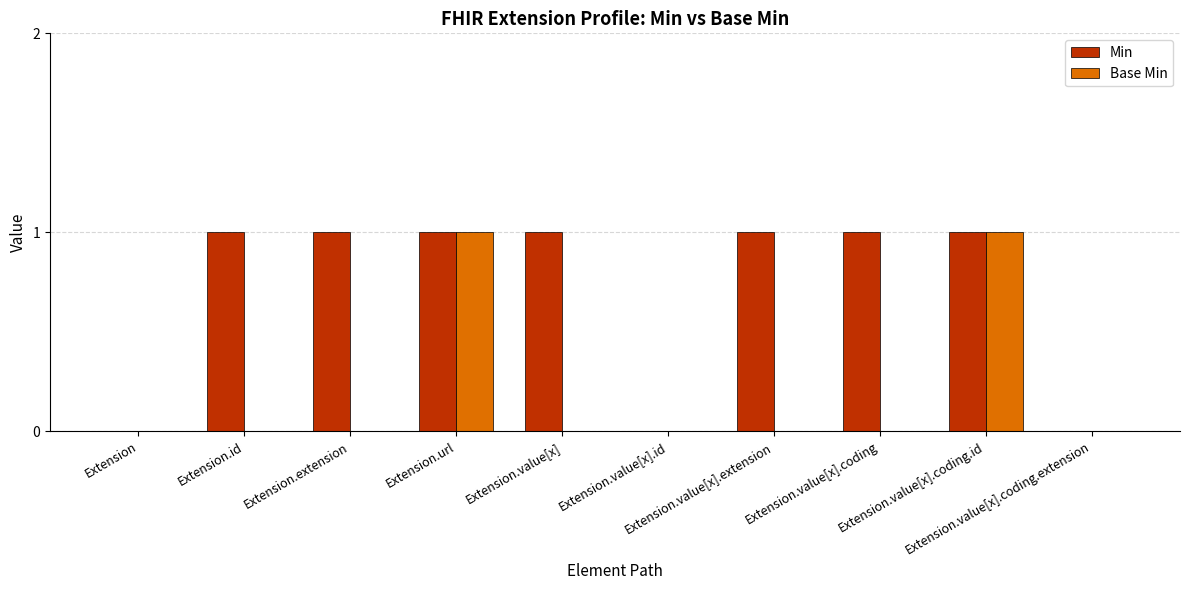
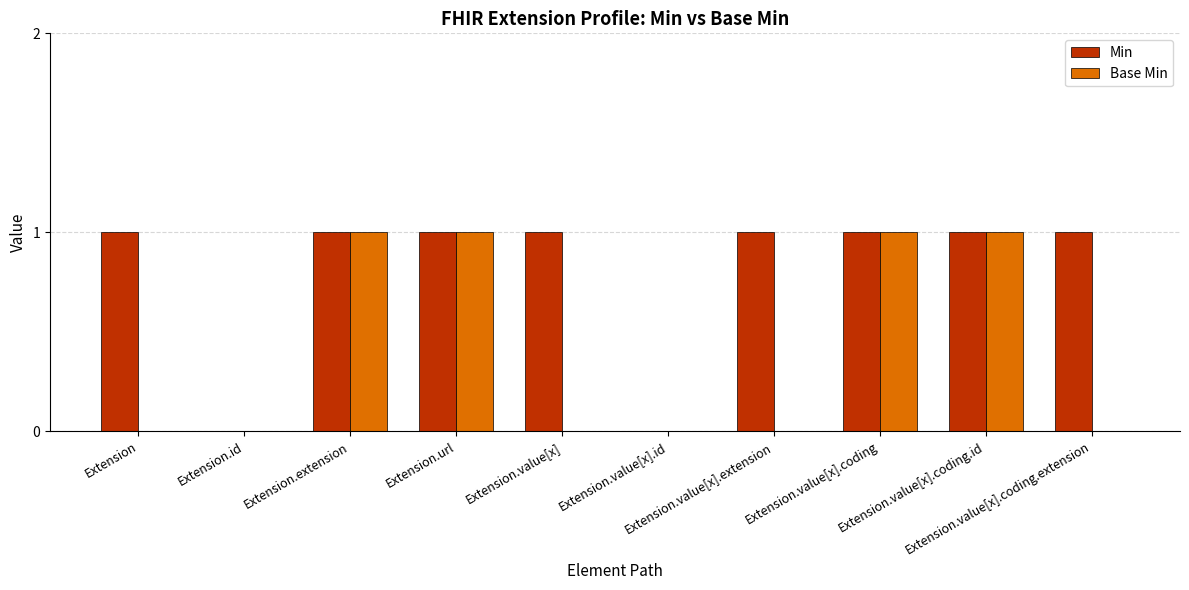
Min, Extension: 0 -> 1
Min, Extension.id: 1 -> 0
Base Min, Extension.extension: 0 -> 1
Base Min, Extension.value[x].coding: 0 -> 1
Min, Extension.value[x].coding.extension: 0 -> 1
